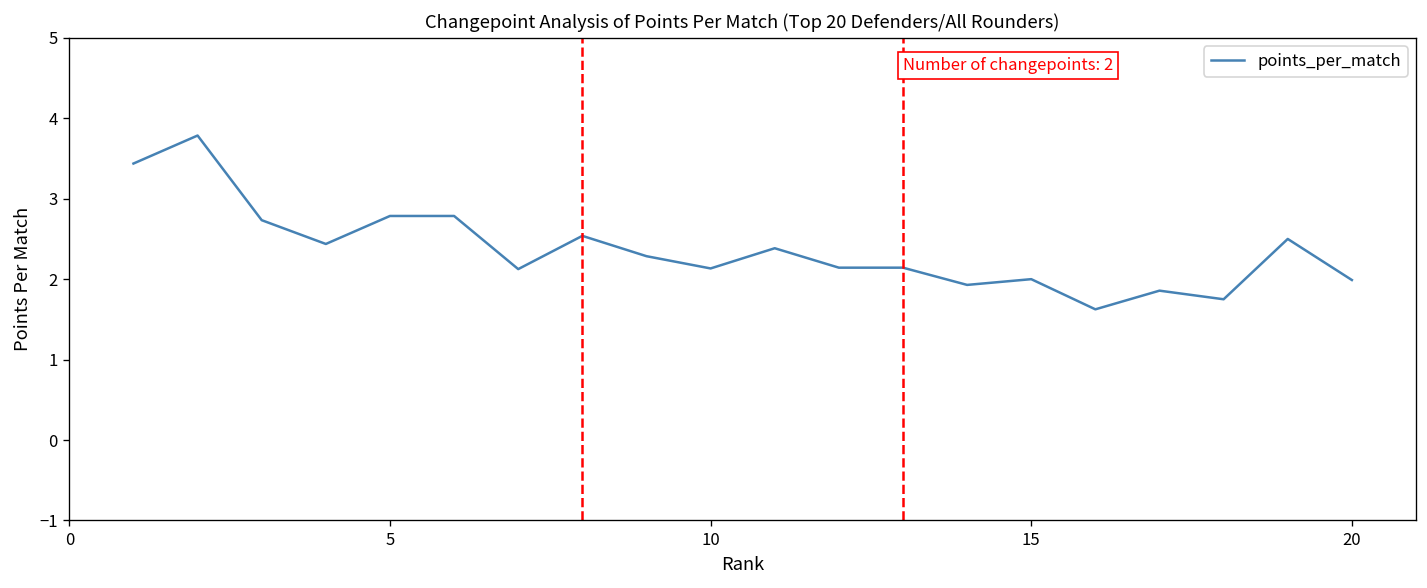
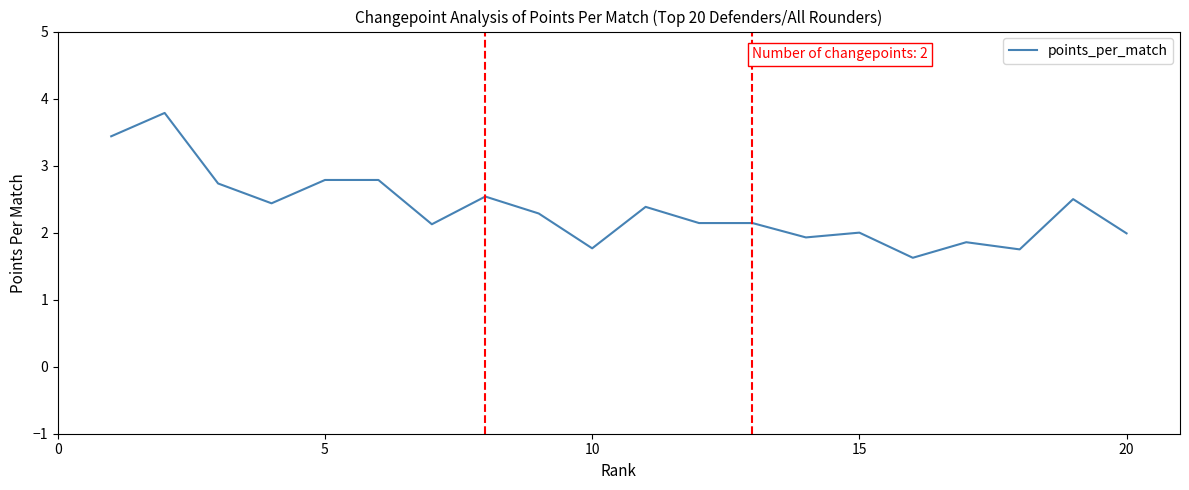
10: 2.1 -> 1.8
